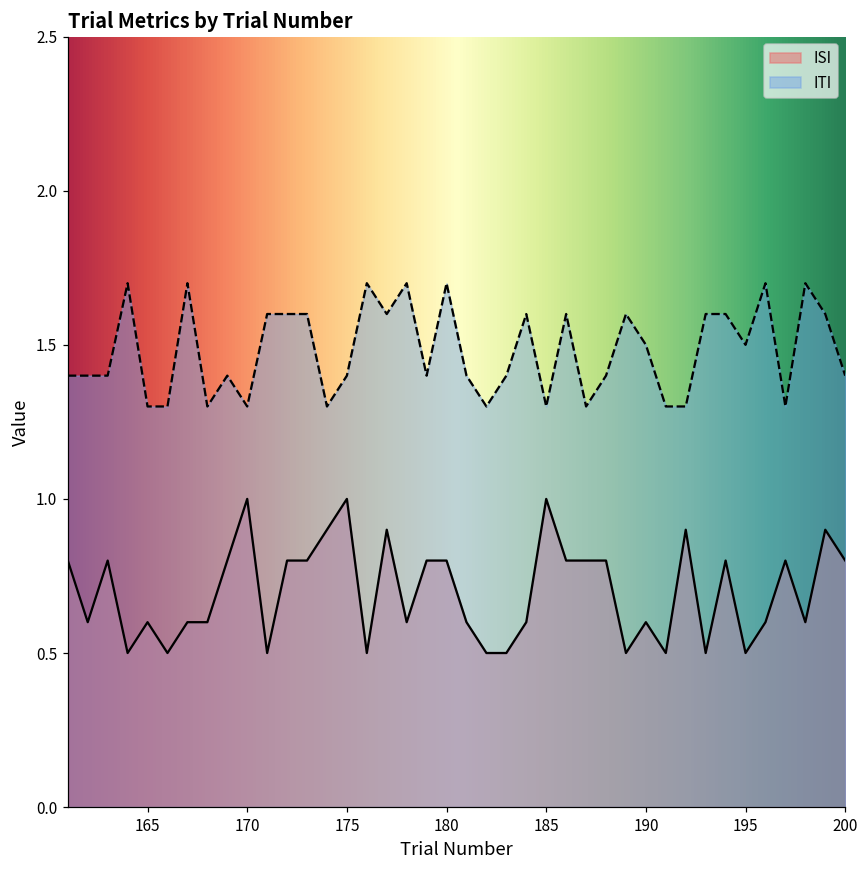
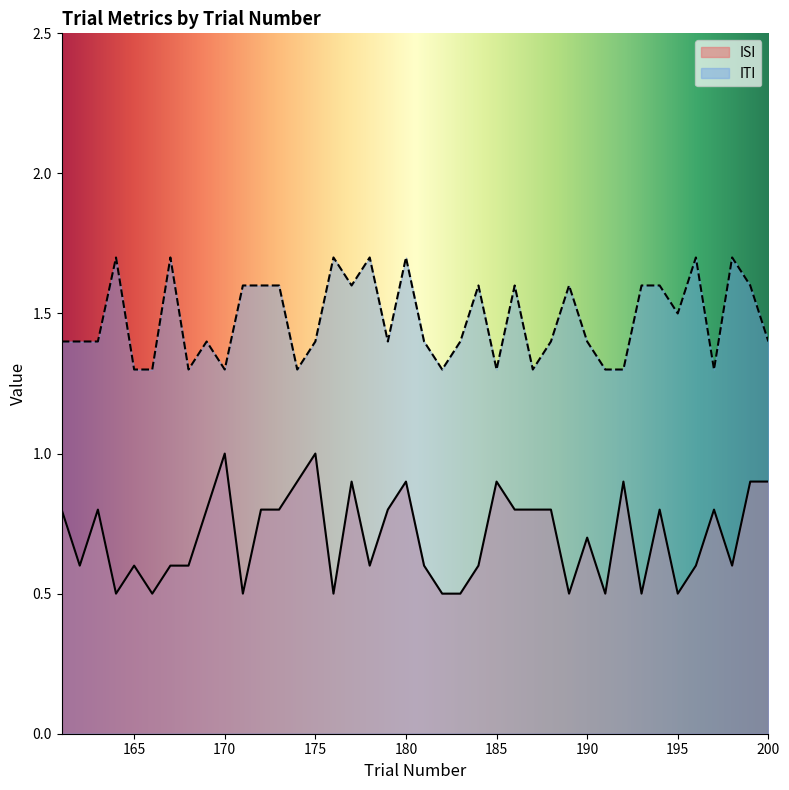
ISI, 180: 0.8 -> 0.9
ISI, 185: 1.0 -> 0.9
ISI, 190: 0.6 -> 0.7
ITI, 190: 1.5 -> 1.4
ISI, 200: 0.8 -> 0.9
